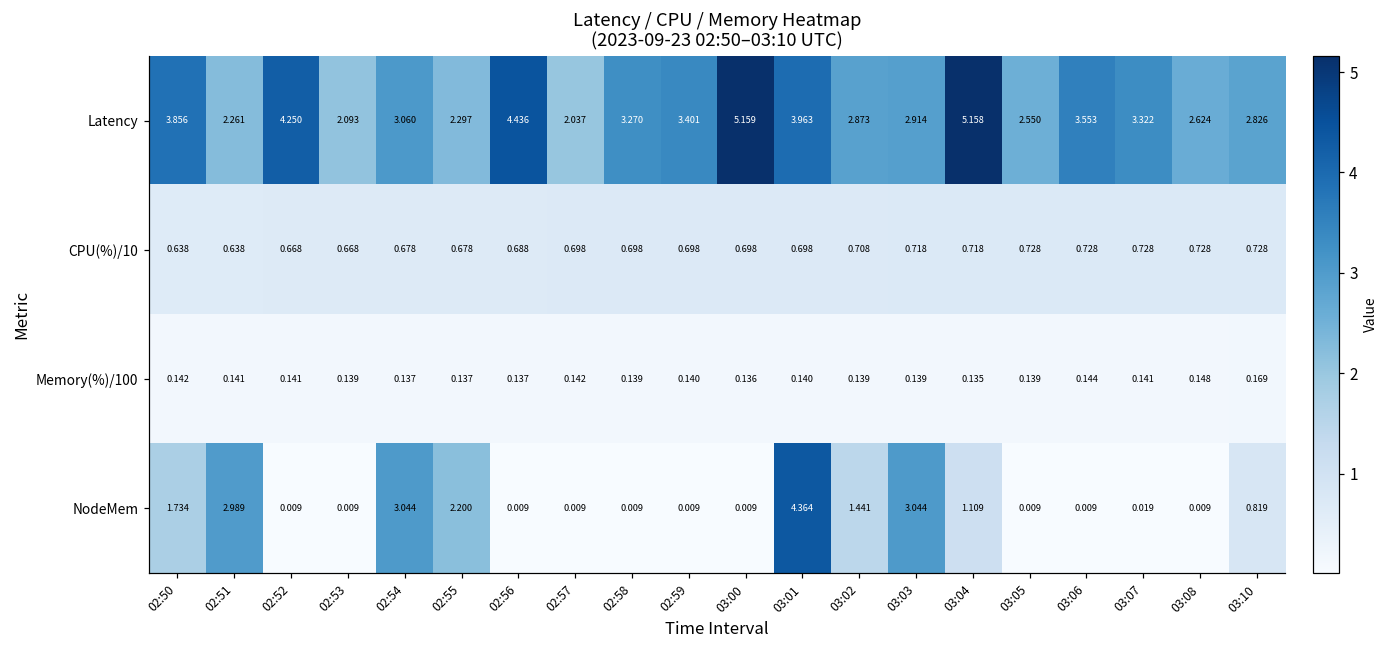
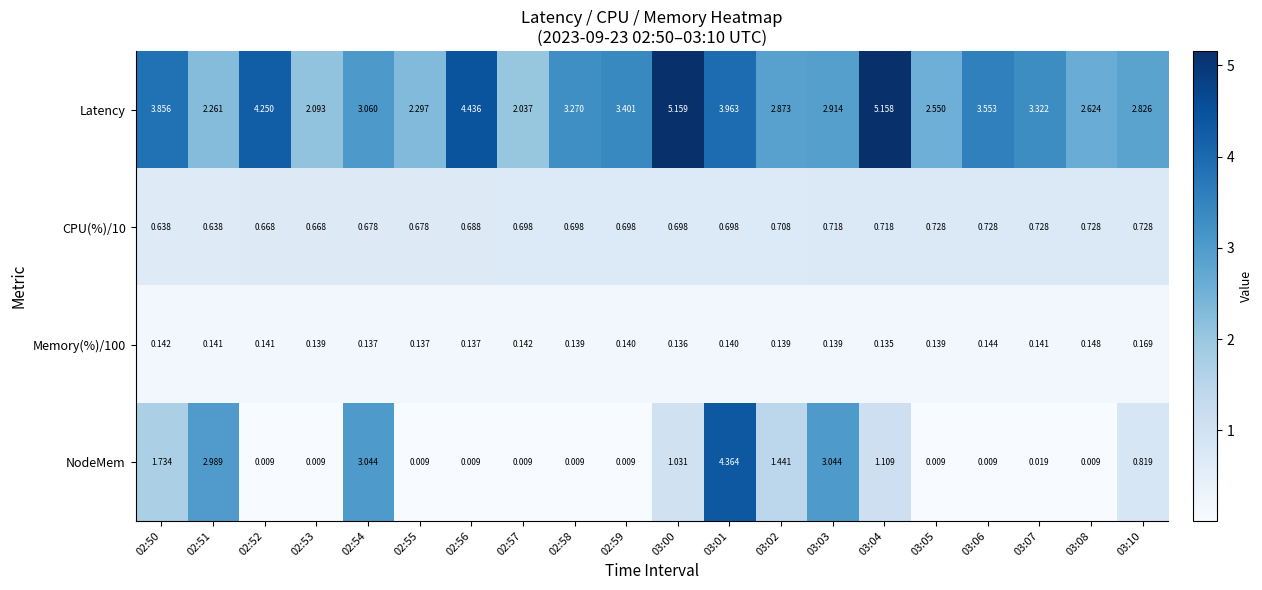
NodeMem, 02:55: 2.200 -> 0.009
NodeMem, 03:00: 0.009 -> 1.031
